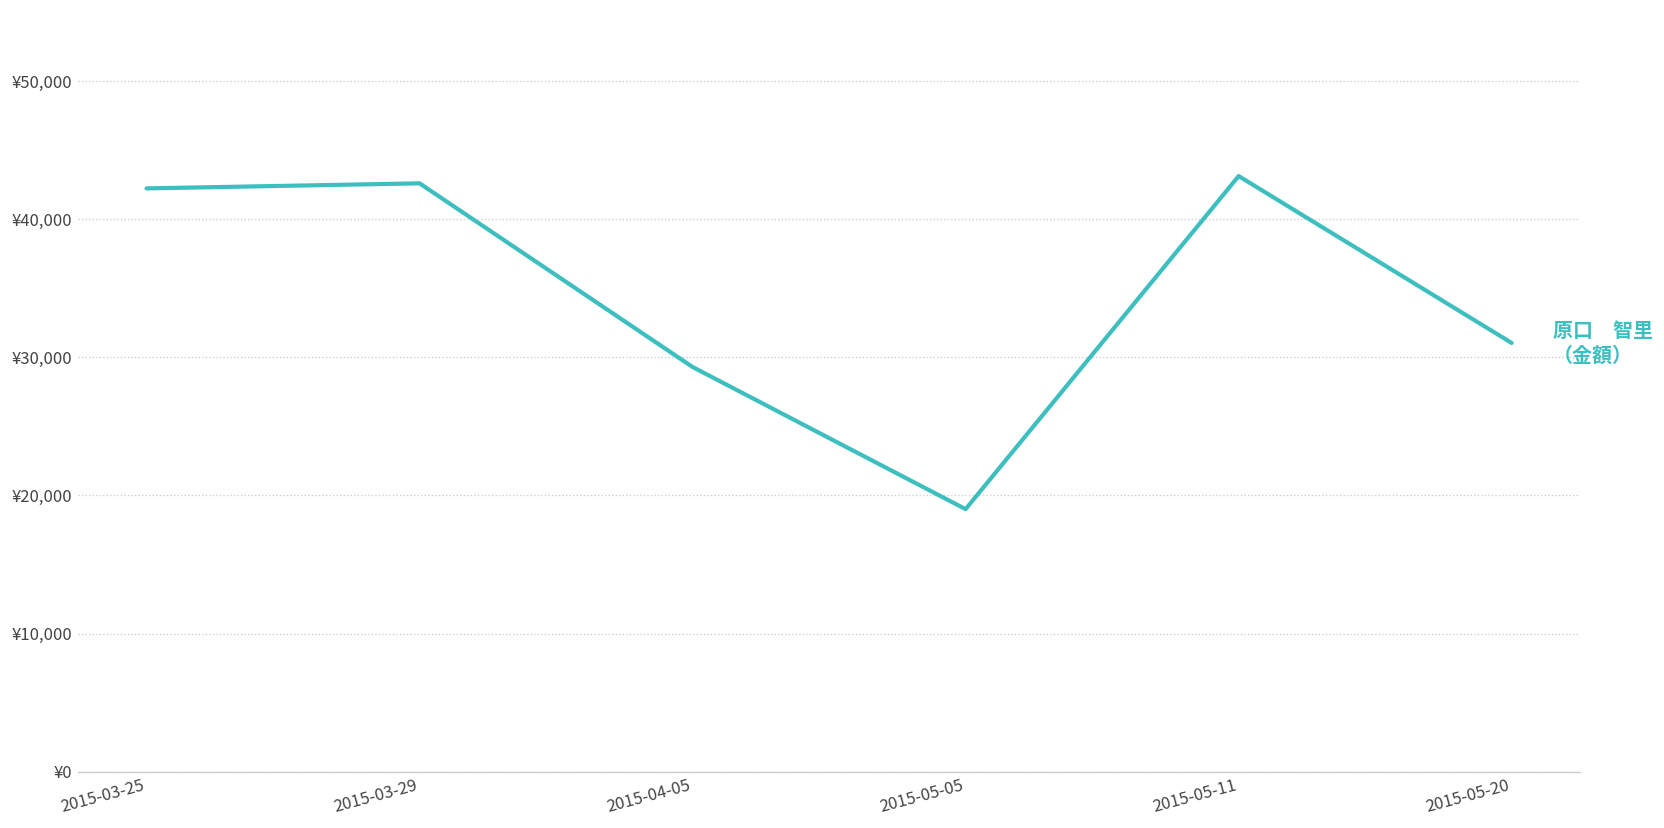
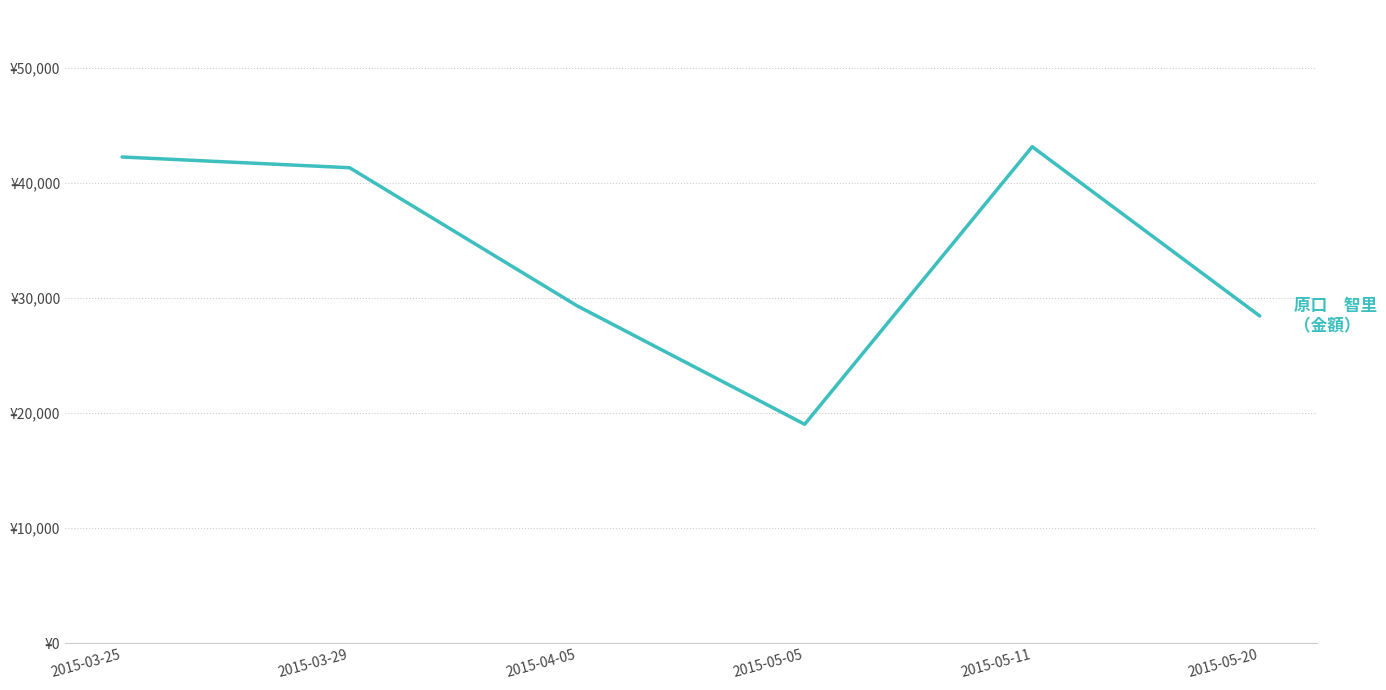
2015-03-29: ¥42,600 -> ¥41,300
2015-05-20: ¥31,000 -> ¥28,400
